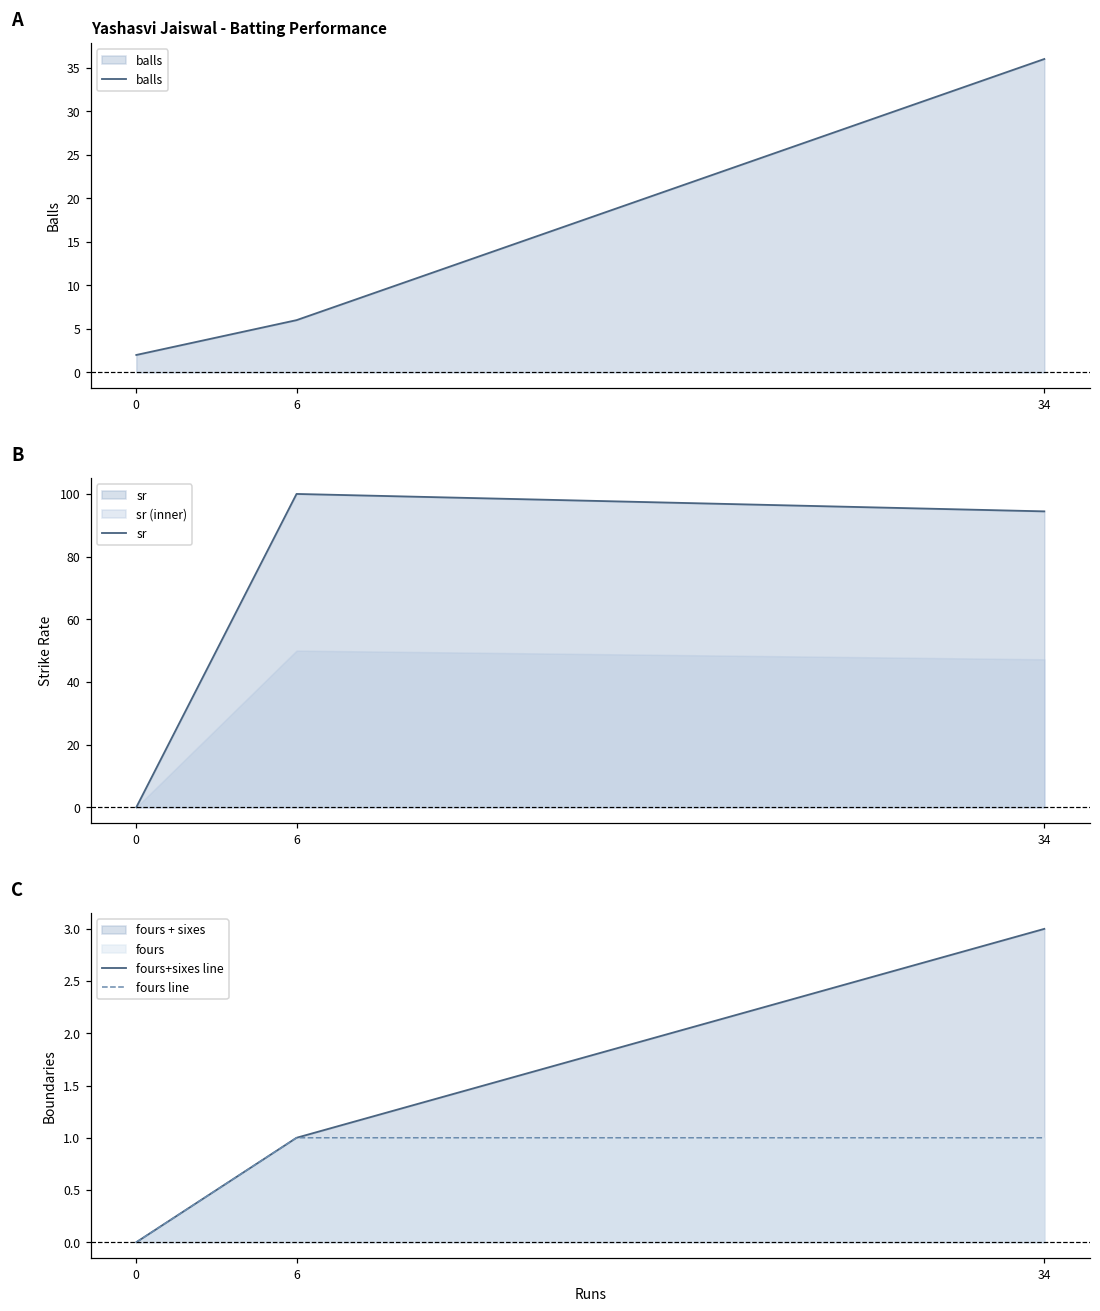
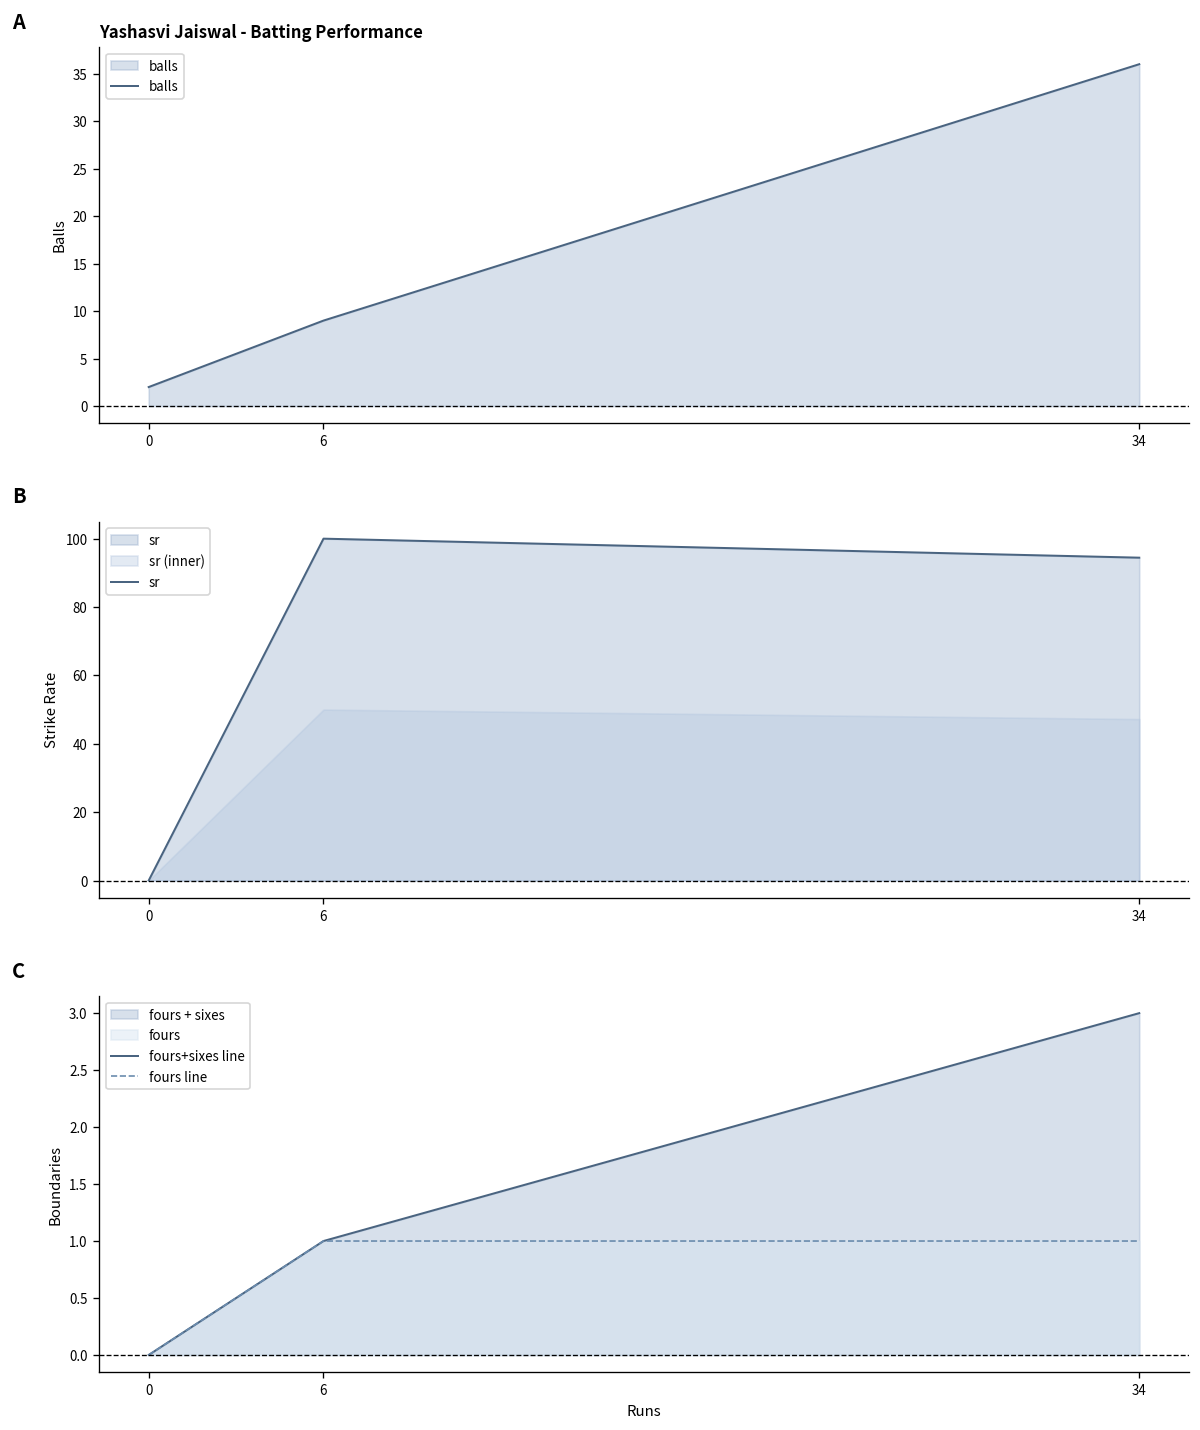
Yashasvi Jaiswal - Batting Performance, 6: 6 -> 9
